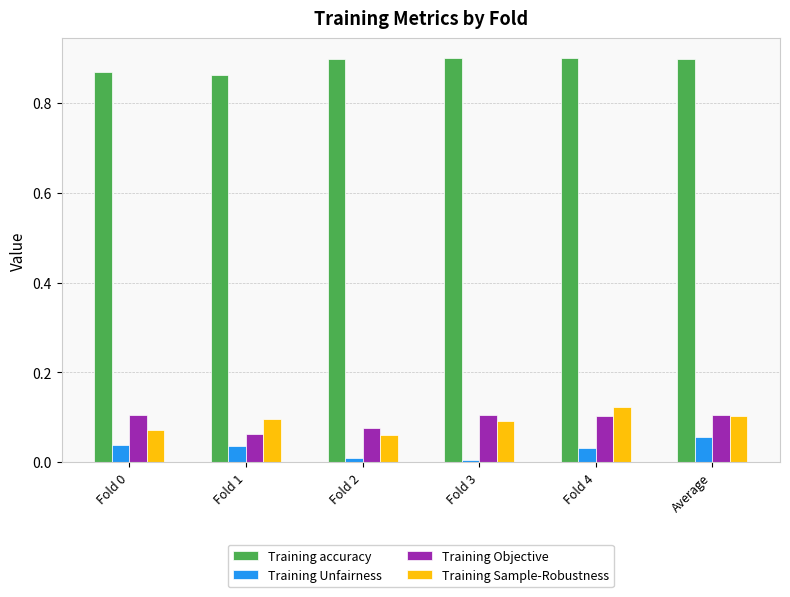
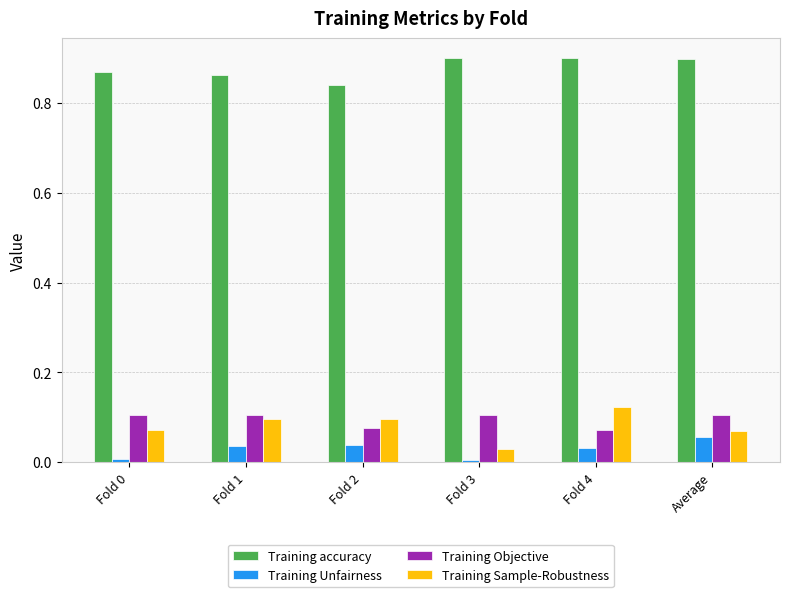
Training Unfairness, Fold 0: 0.04 -> 0.01
Training Objective, Fold 1: 0.06 -> 0.11
Training accuracy, Fold 2: 0.90 -> 0.84
Training Unfairness, Fold 2: 0.01 -> 0.04
Training Sample-Robustness, Fold 2: 0.06 -> 0.10
Training Sample-Robustness, Fold 3: 0.09 -> 0.03
Training Objective, Fold 4: 0.10 -> 0.07
Training Sample-Robustness, Average: 0.10 -> 0.07
